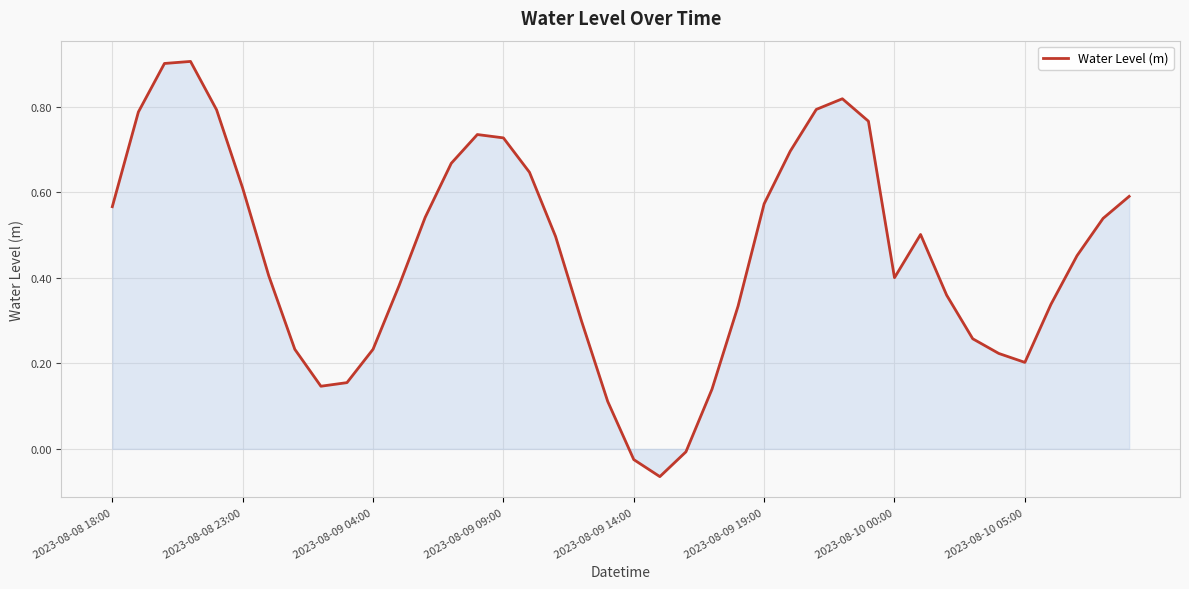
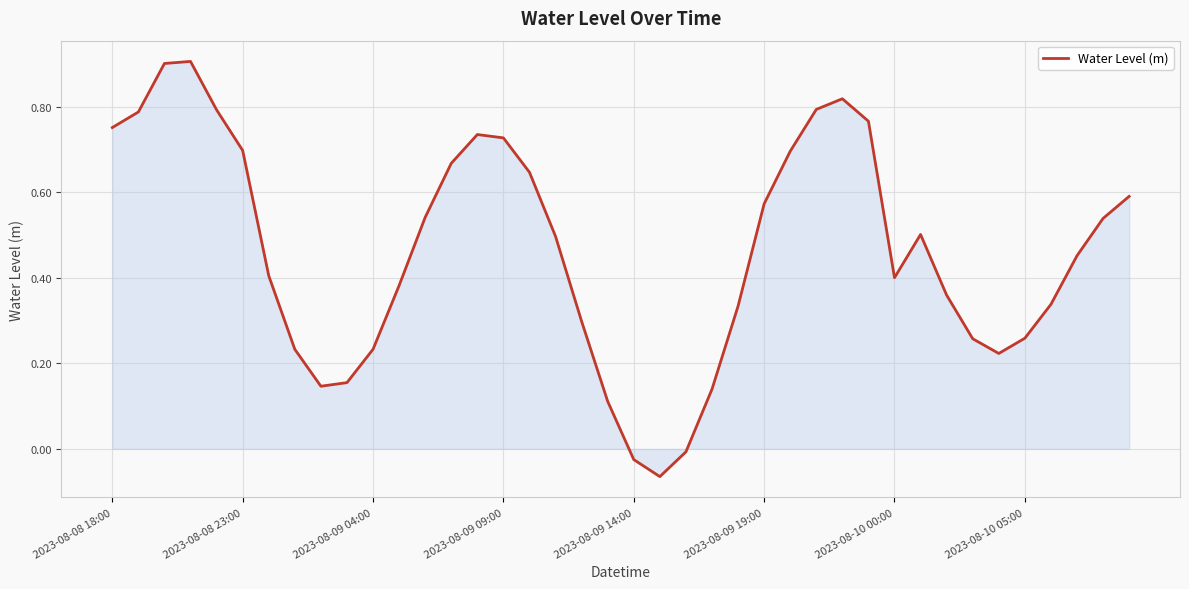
Water Level (m), 2023-08-08 18:00: 0.57 -> 0.75
Water Level (m), 2023-08-08 23:00: 0.61 -> 0.70
Water Level (m), 2023-08-10 05:00: 0.20 -> 0.26
